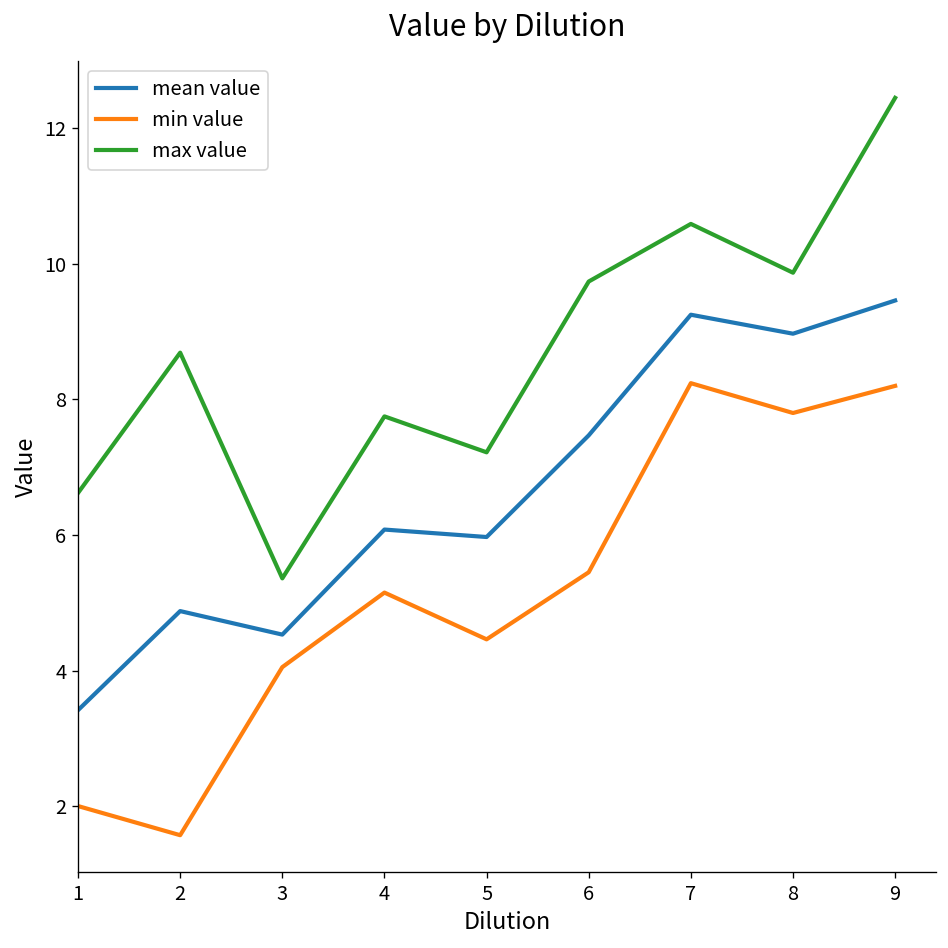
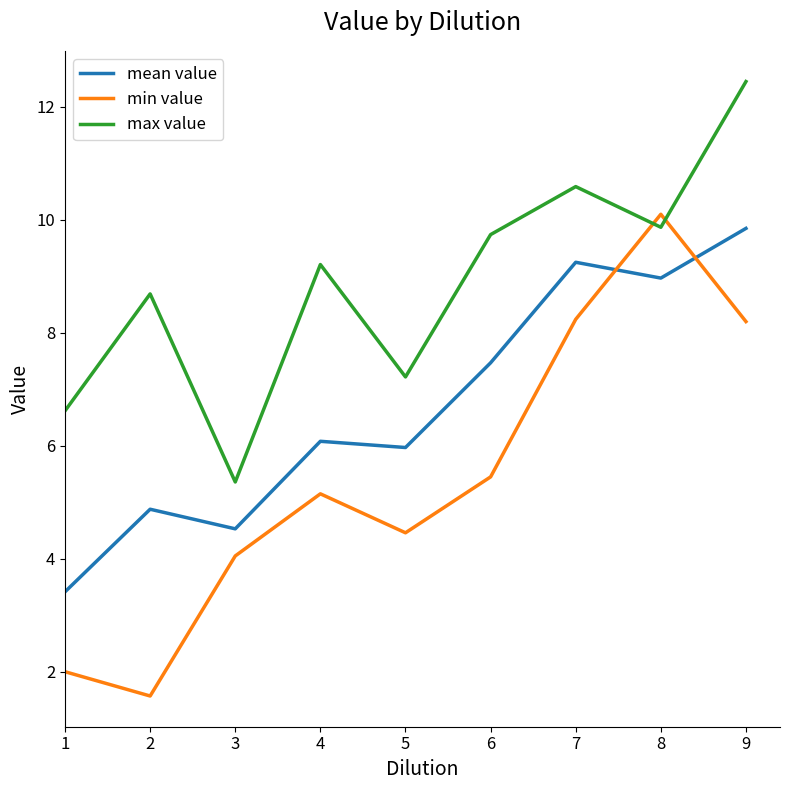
max value, 4: 7.8 -> 9.2
min value, 8: 7.8 -> 10.1
mean value, 9: 9.5 -> 9.9
